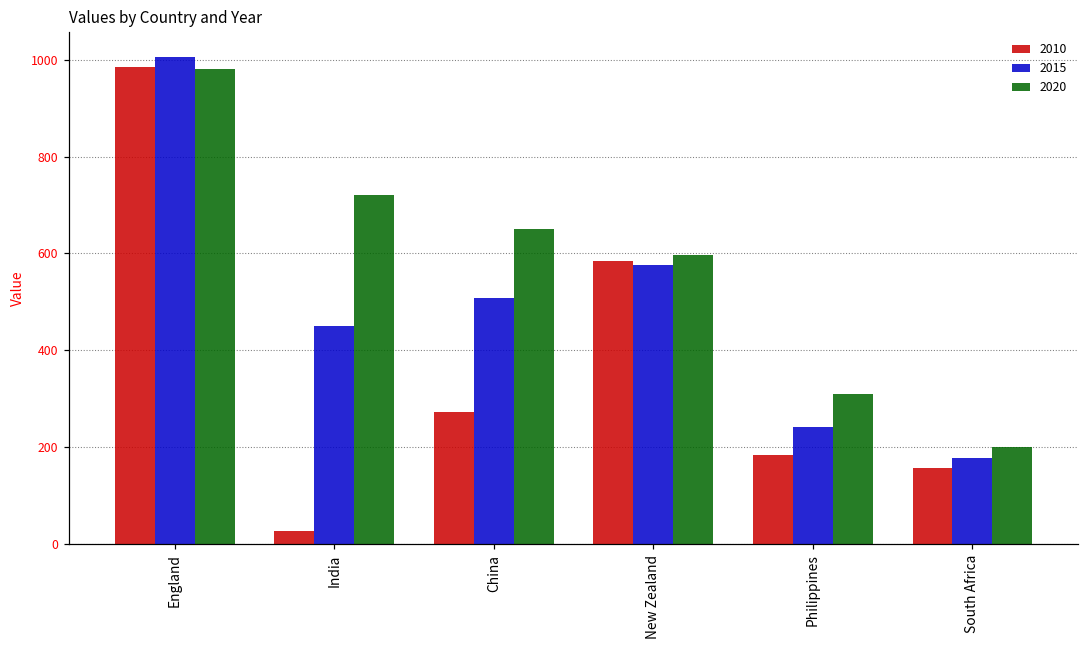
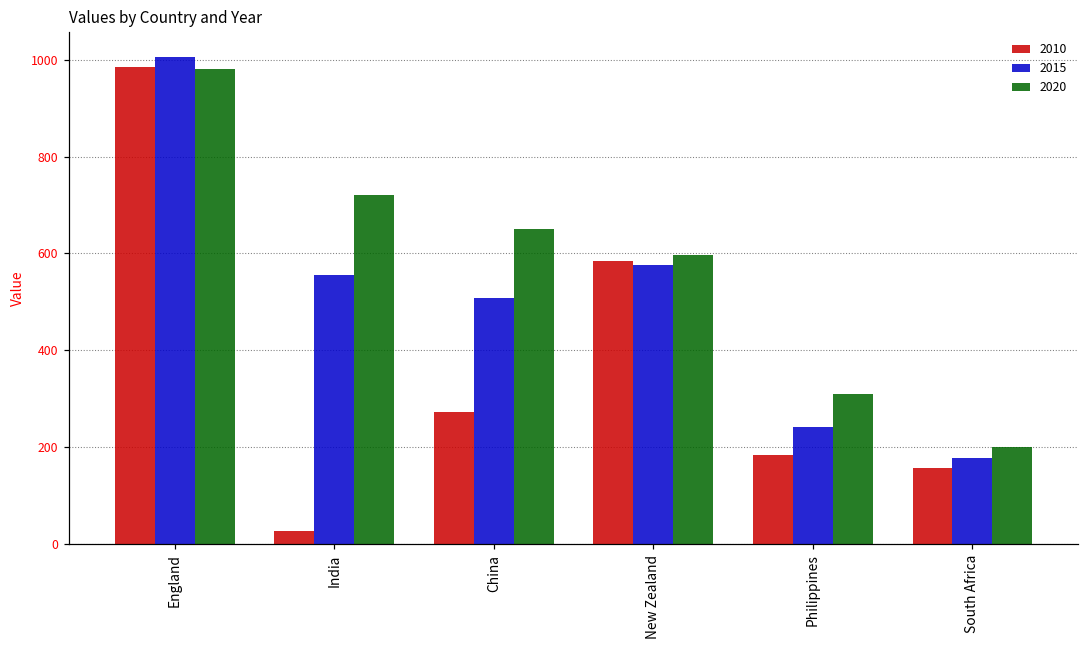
2015, India: 450 -> 550
